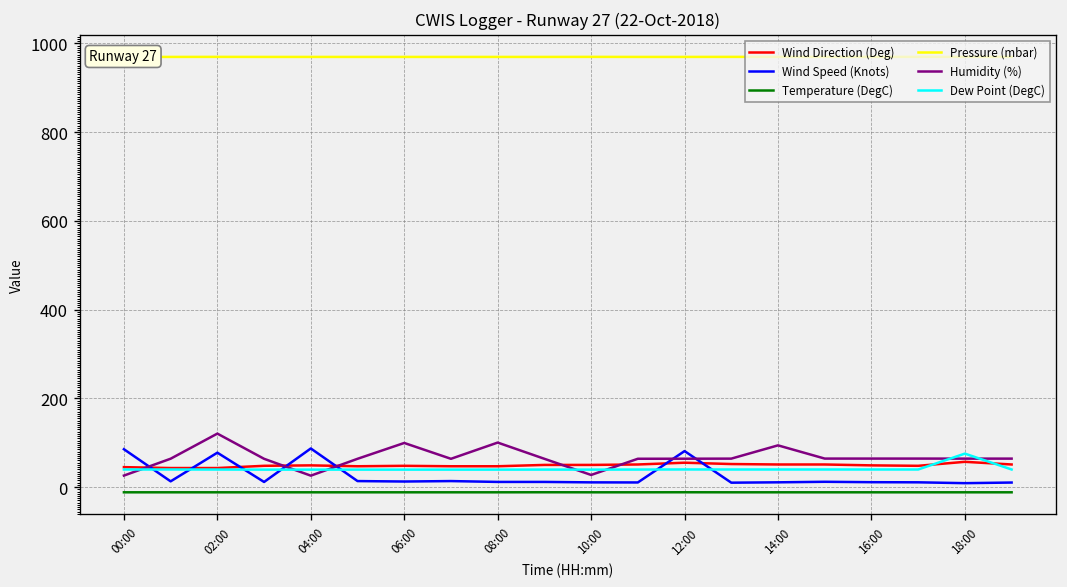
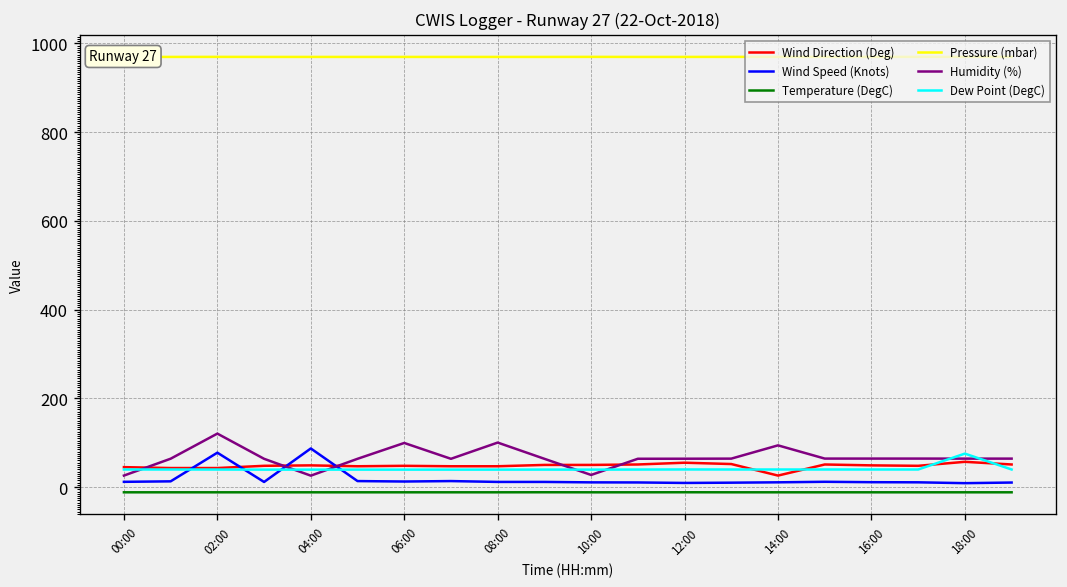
Wind Speed (Knots), 00:00: 90 -> 10
Wind Speed (Knots), 12:00: 80 -> 10
Wind Direction (Deg), 14:00: 50 -> 30
